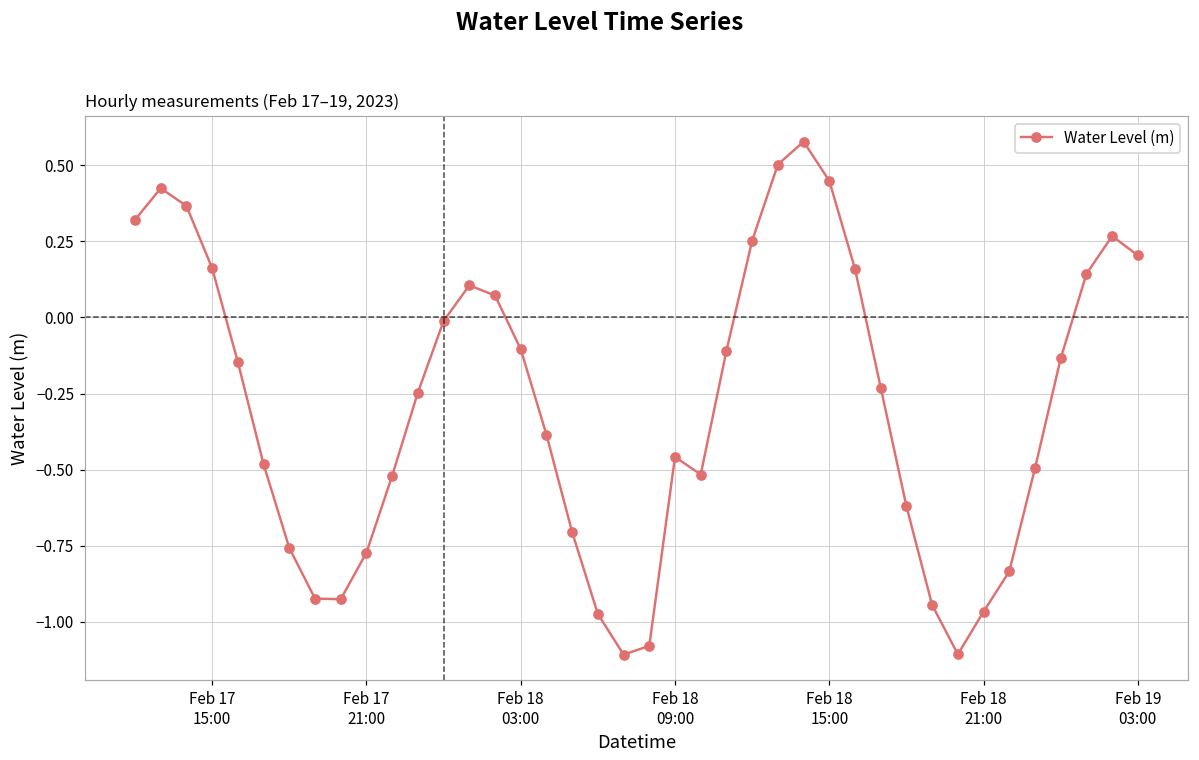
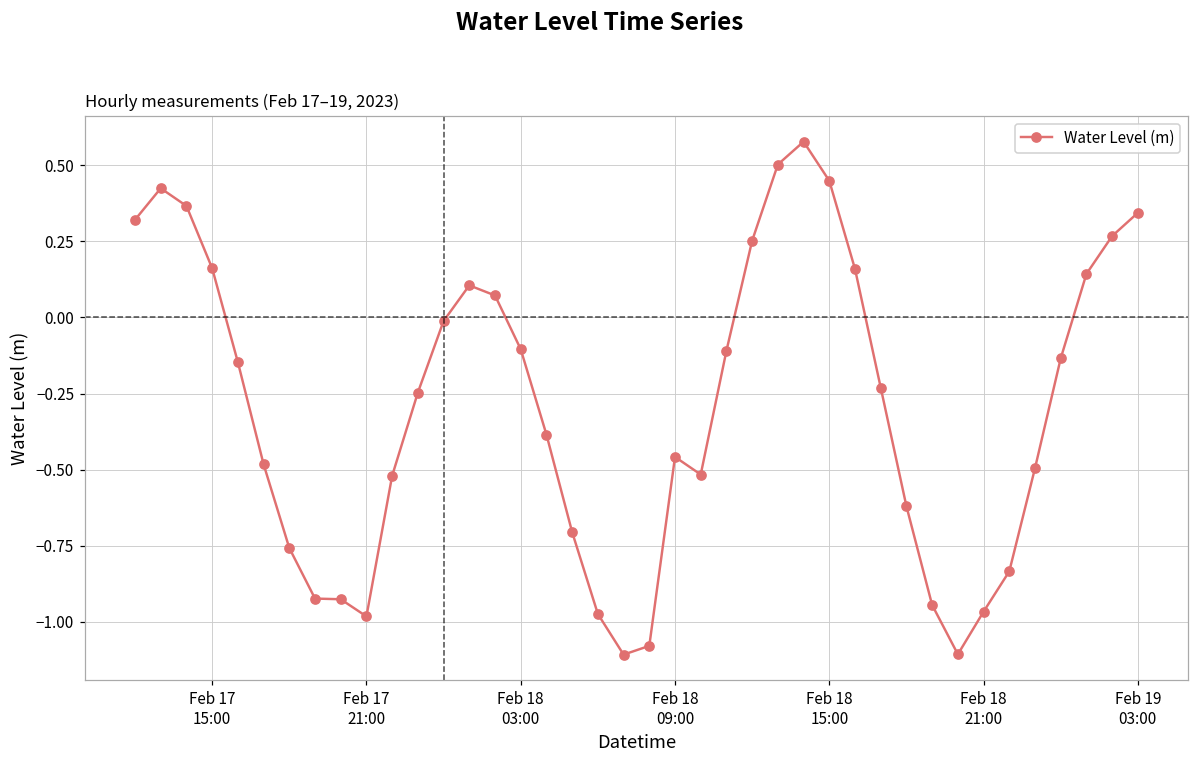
Feb 17 21:00: -0.77 -> -0.98
Feb 19 03:00: 0.20 -> 0.34
